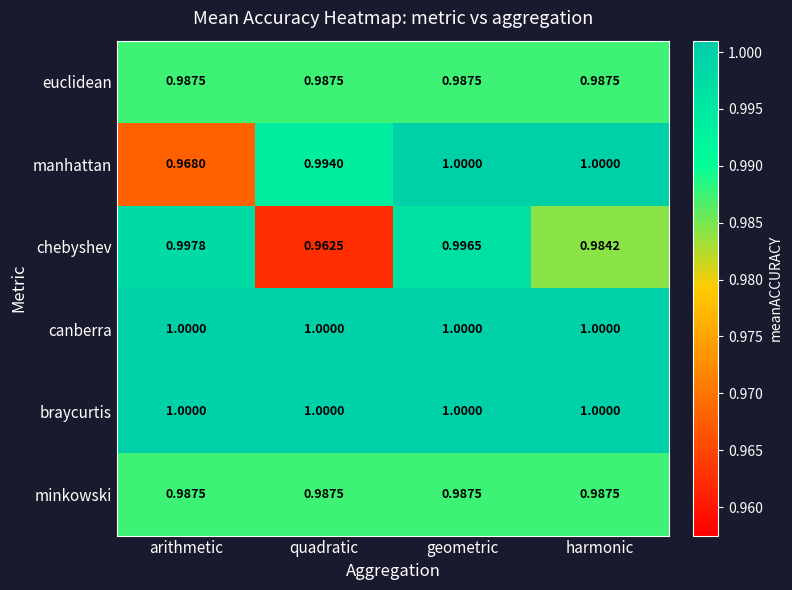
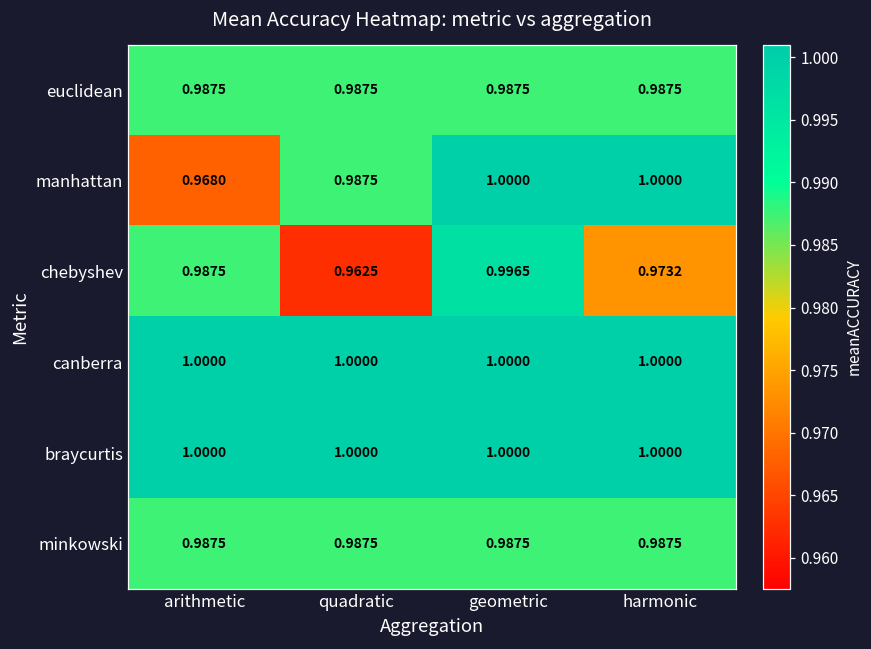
manhattan, quadratic: 0.9940 -> 0.9875
chebyshev, arithmetic: 0.9978 -> 0.9875
chebyshev, harmonic: 0.9842 -> 0.9732
